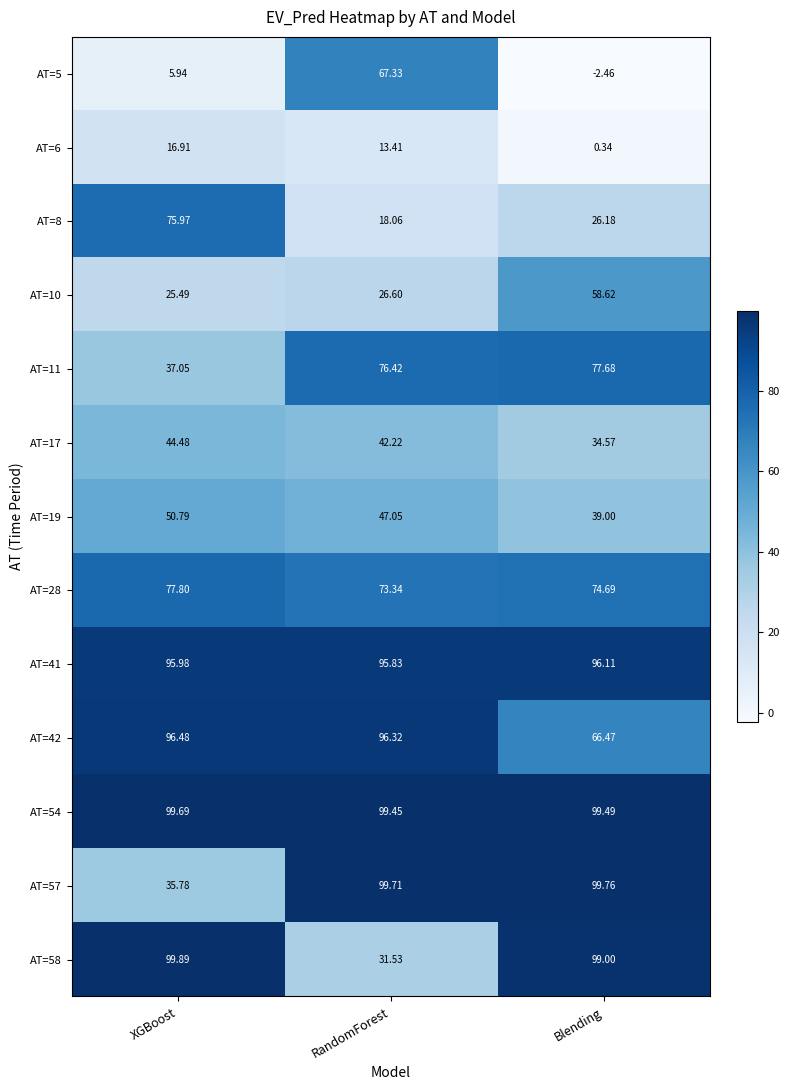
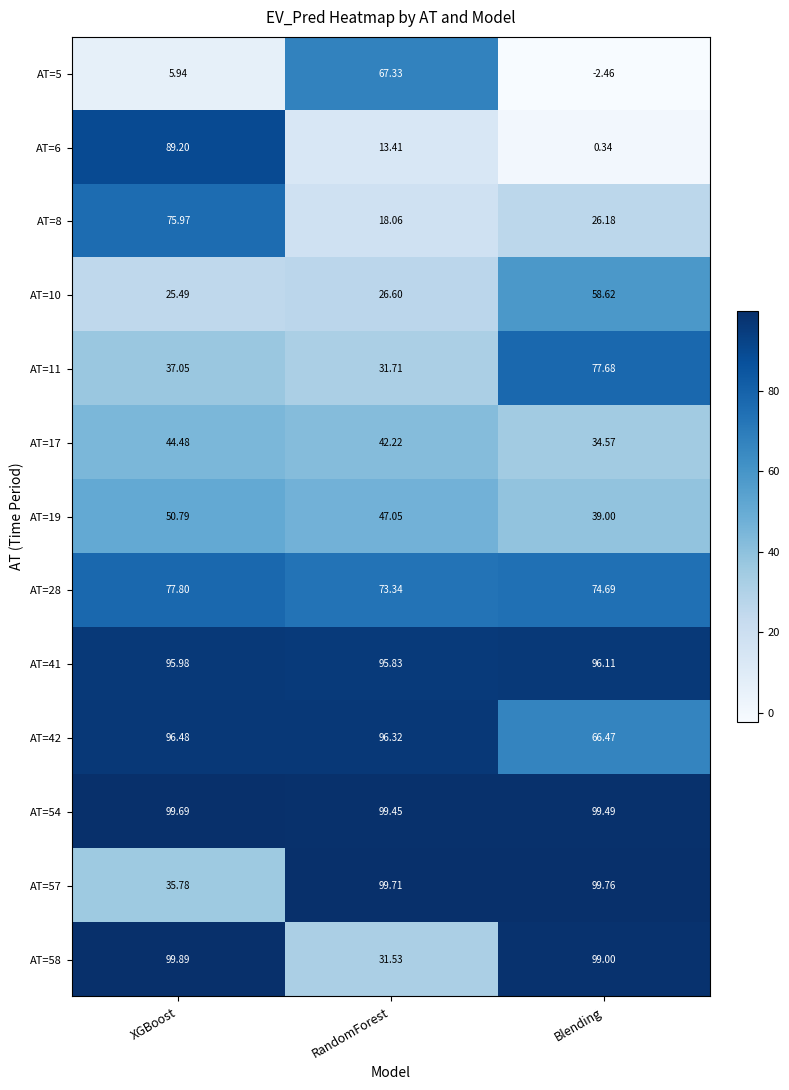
AT=6, XGBoost: 16.91 -> 89.20
AT=11, RandomForest: 76.42 -> 31.71
